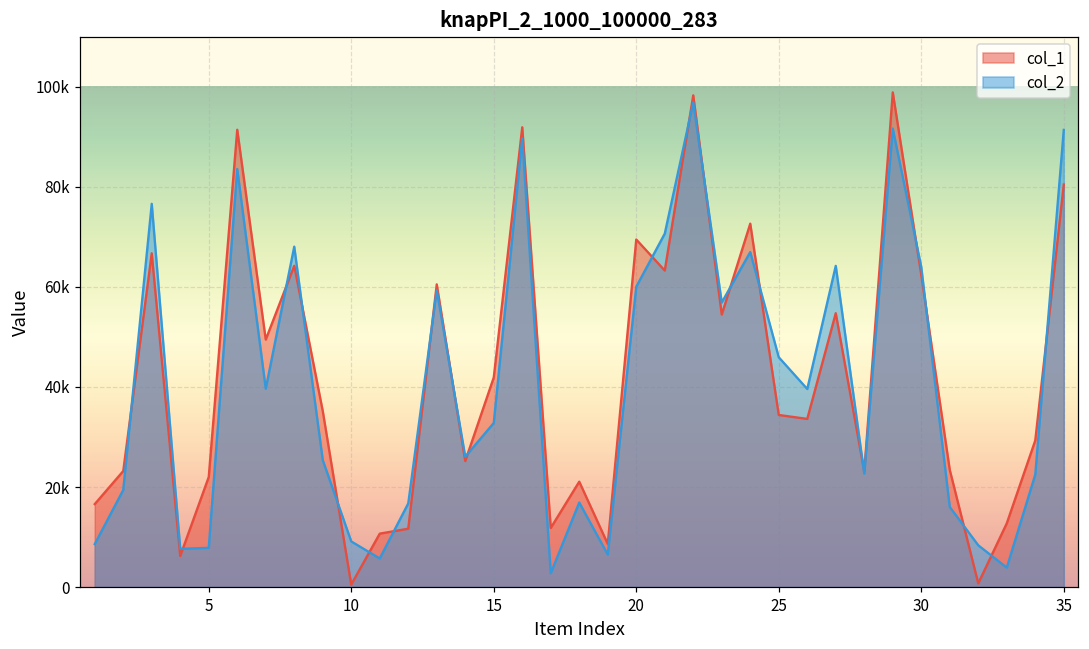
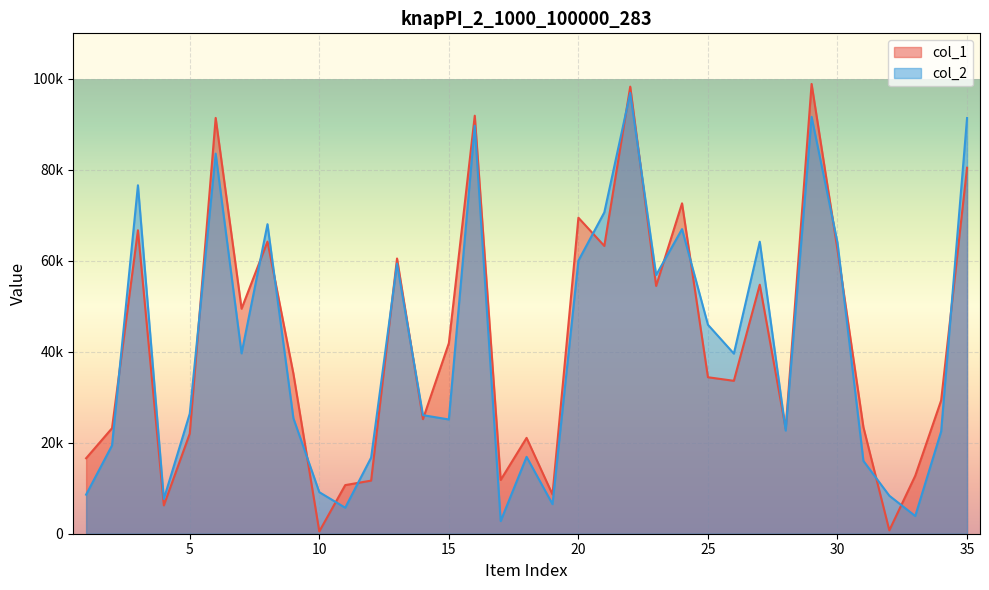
col_2, 5: 8000 -> 26000
col_2, 15: 33000 -> 25000
